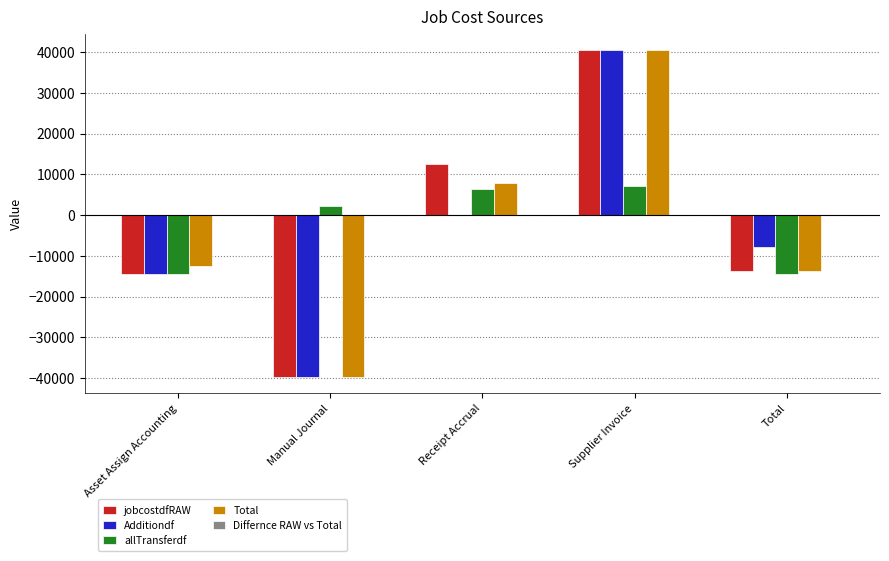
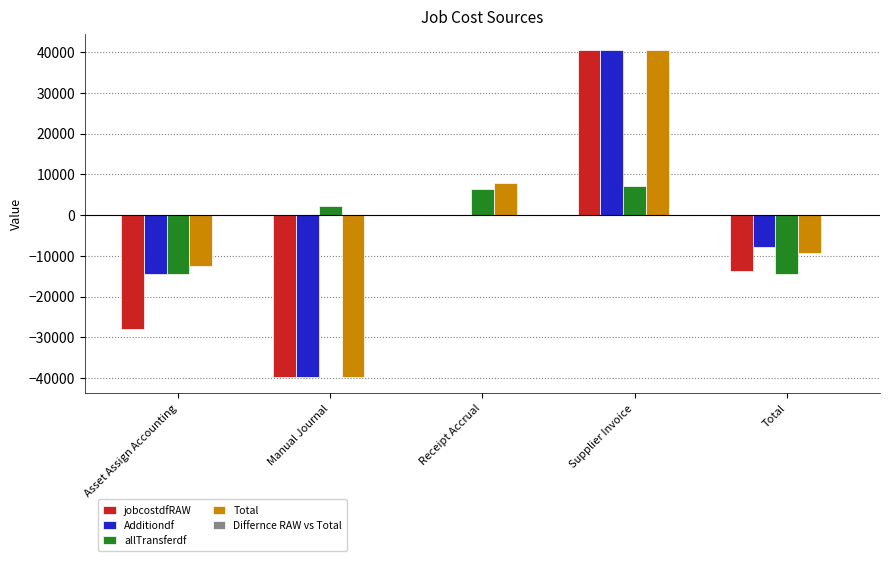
jobcostdfRAW, Asset Assign Accounting: -15000 -> -28000
jobcostdfRAW, Receipt Accrual: 12000 -> 0
Total, Total: -14000 -> -9000
